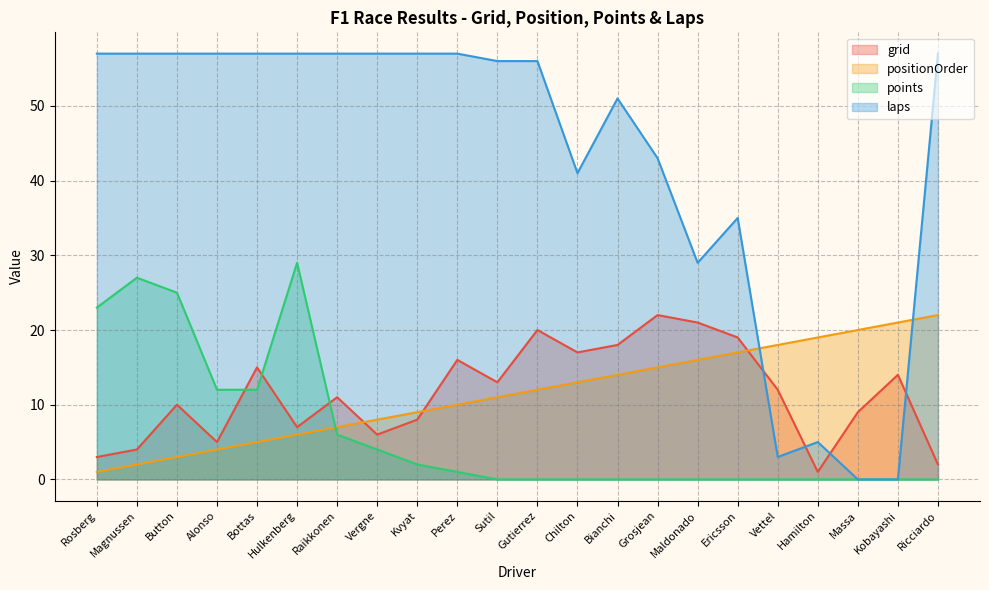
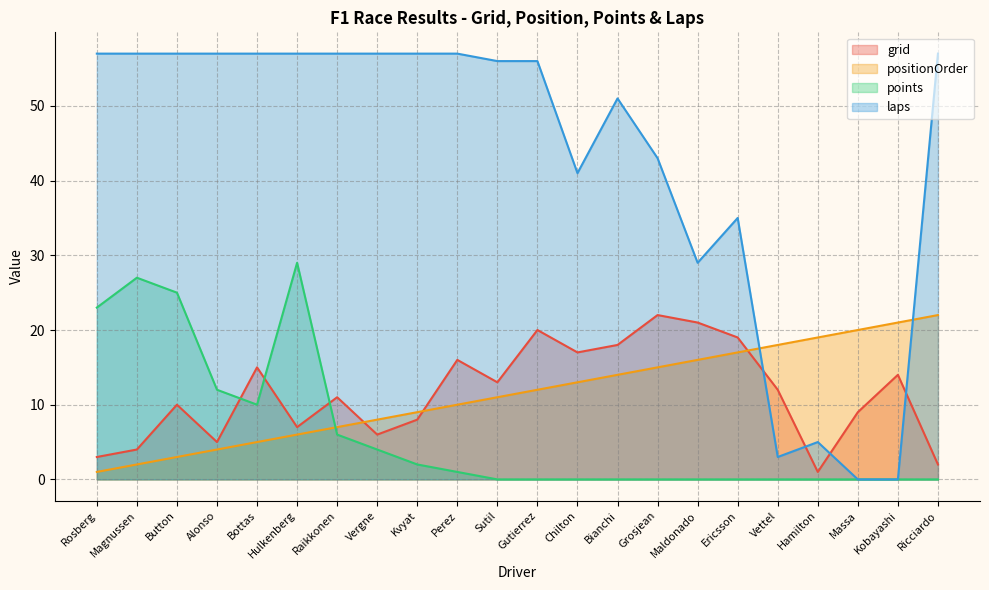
points, Bottas: 12 -> 10
